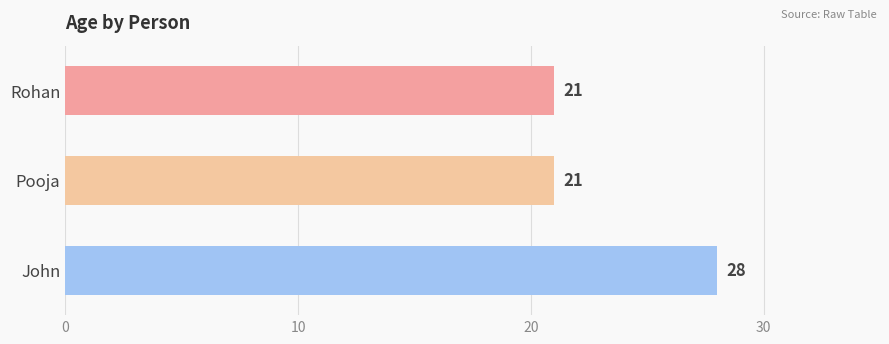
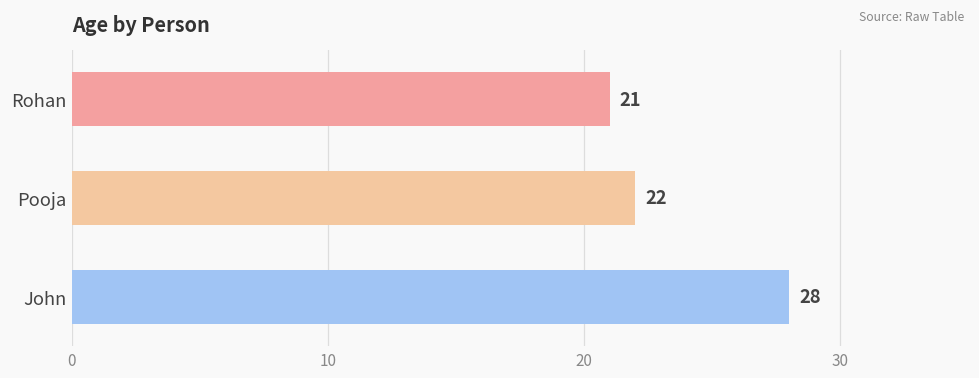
Pooja: 21 -> 22
